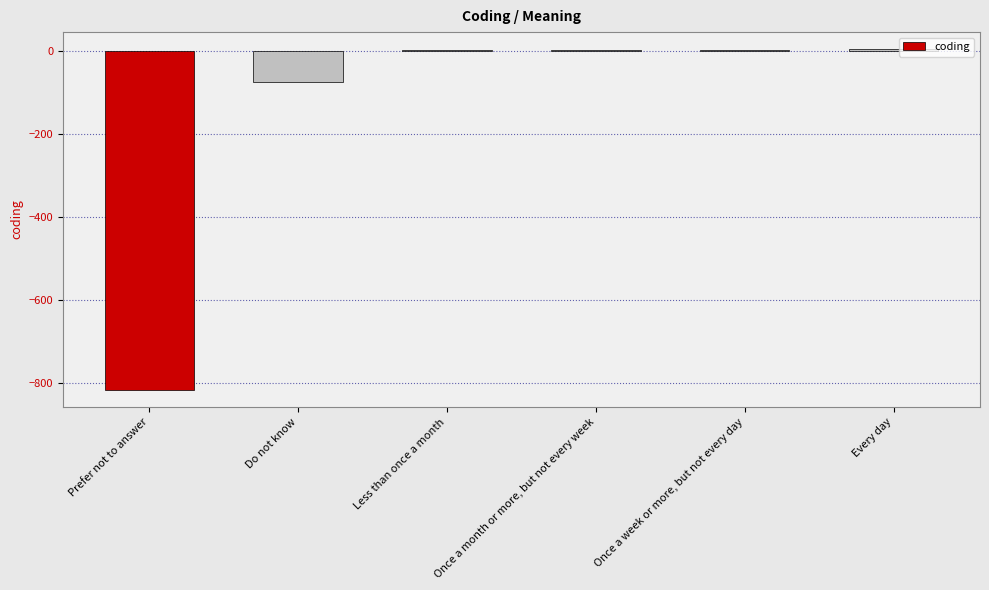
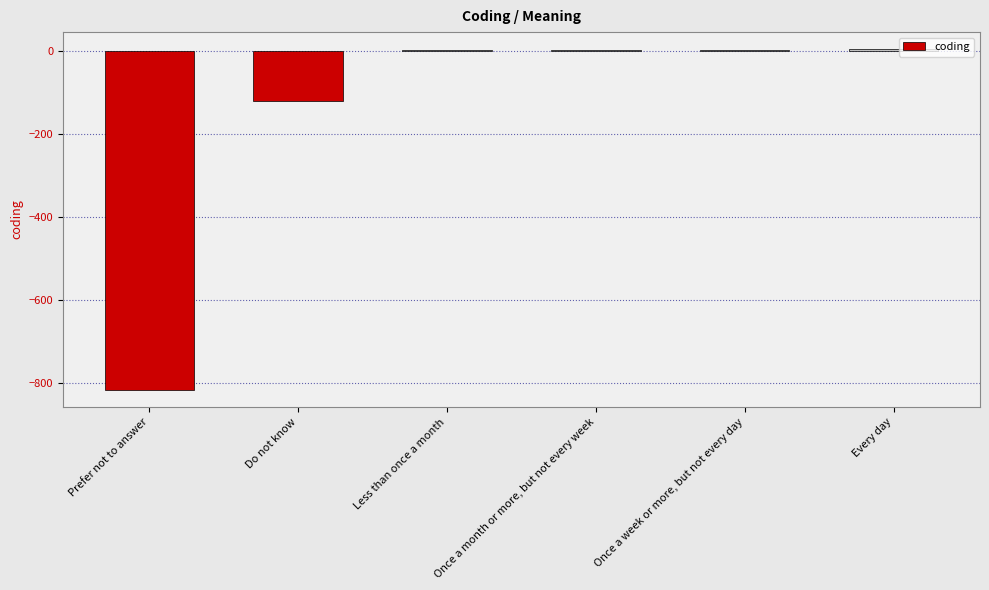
Do not know: -80 -> -120
